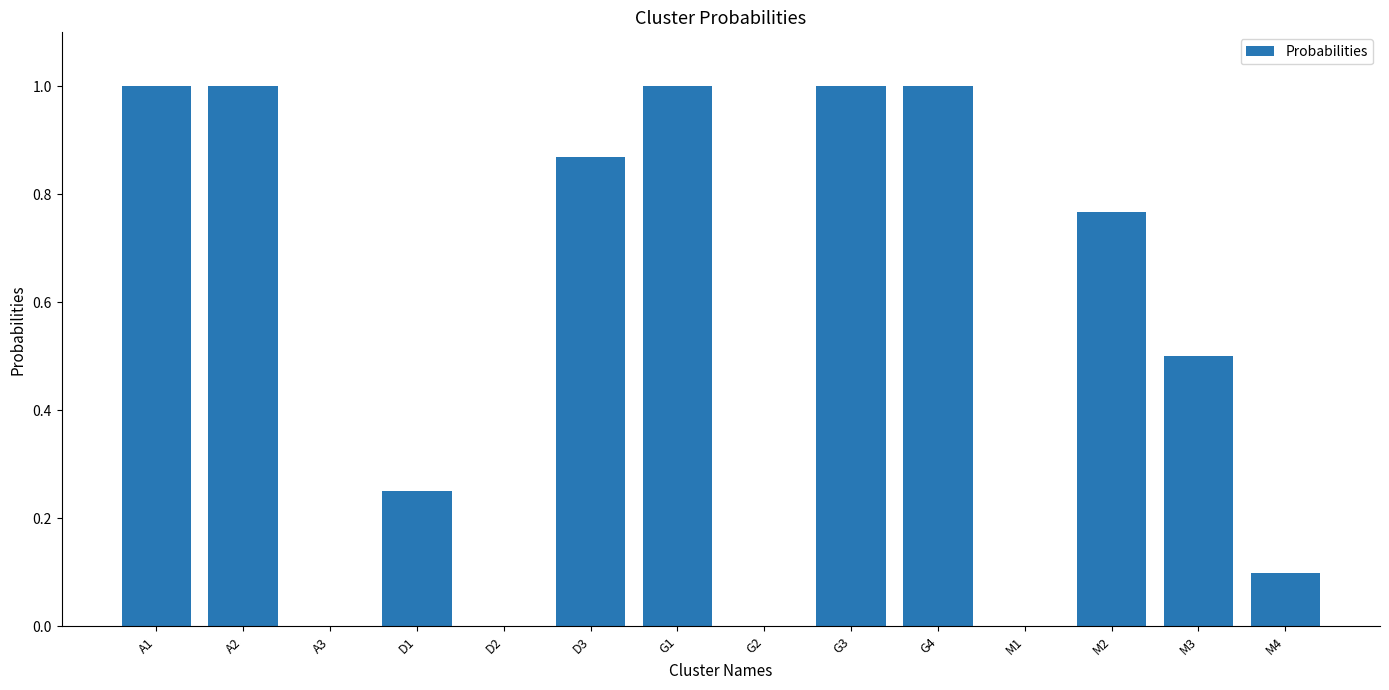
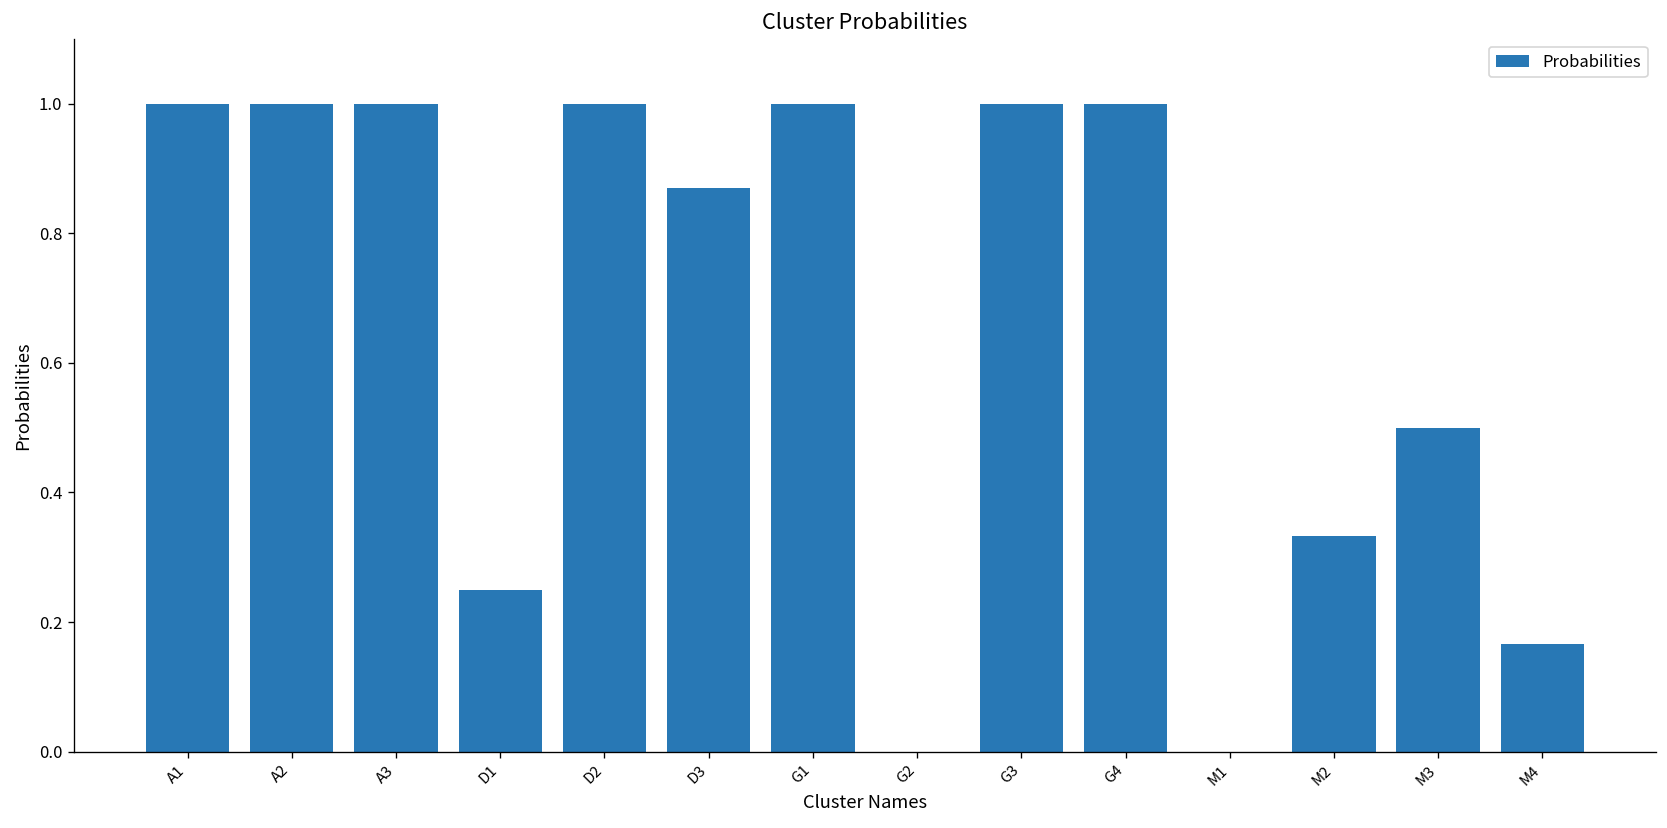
A3: 0 -> 1
D2: 0 -> 1
M2: 0.77 -> 0.33
M4: 0.10 -> 0.17
